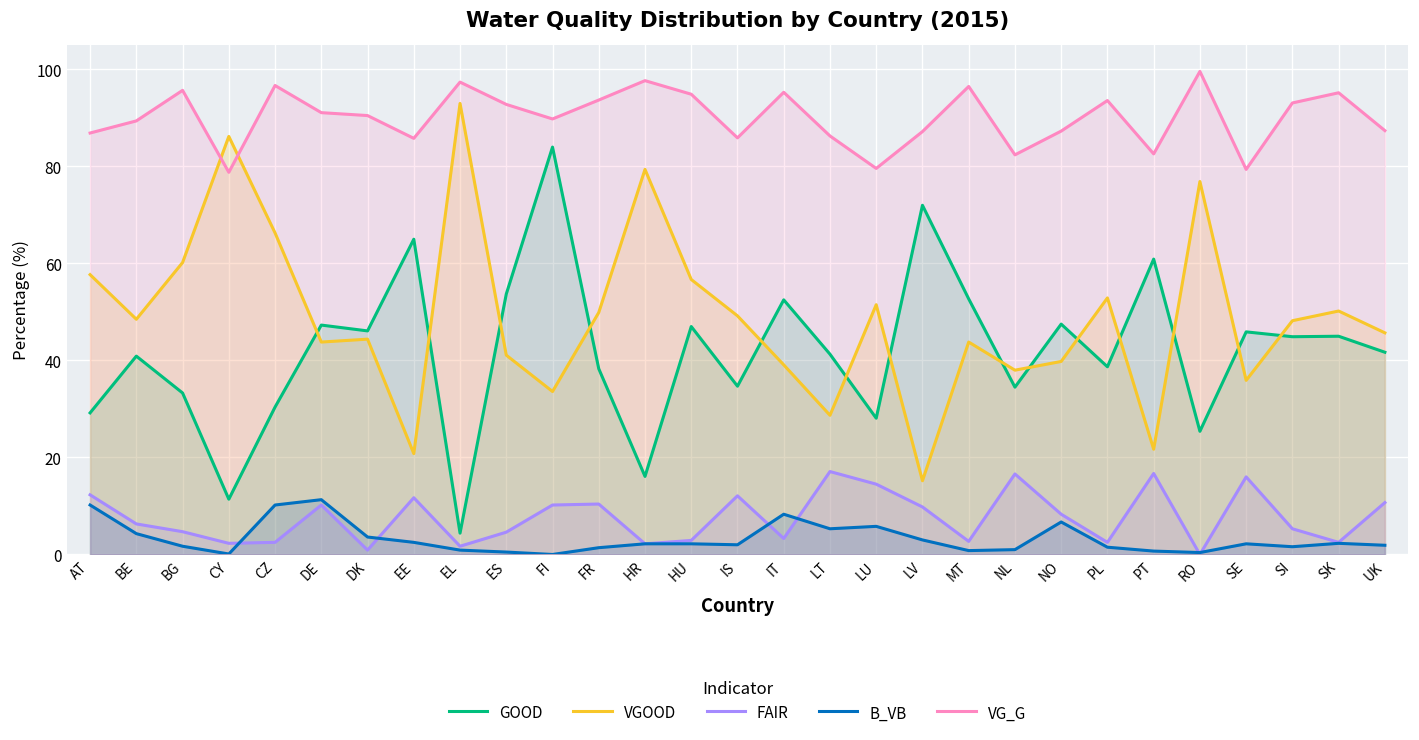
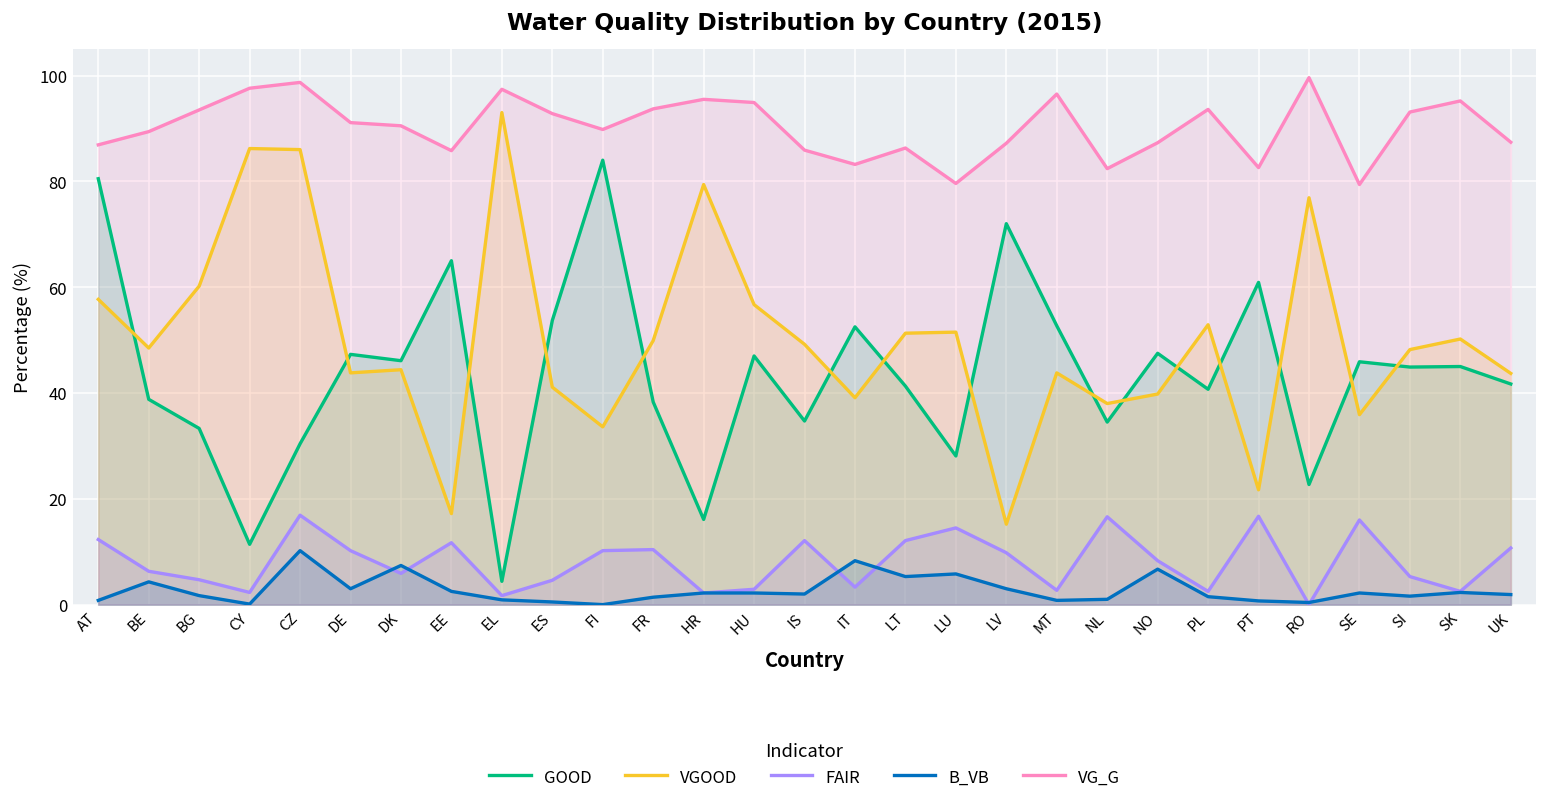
GOOD, AT: 29 -> 81
B_VB, AT: 10 -> 1
GOOD, BE: 41 -> 39
VG_G, BG: 96 -> 94
VG_G, CY: 79 -> 98
VGOOD, CZ: 66 -> 86
FAIR, CZ: 3 -> 17
VG_G, CZ: 97 -> 99
B_VB, DE: 11 -> 3
FAIR, DK: 1 -> 6
B_VB, DK: 4 -> 7
VGOOD, EE: 21 -> 17
VG_G, HR: 98 -> 96
VG_G, IT: 95 -> 83
VGOOD, LT: 29 -> 51
FAIR, LT: 17 -> 12
GOOD, PL: 39 -> 41
GOOD, RO: 25 -> 23
VGOOD, UK: 46 -> 44
